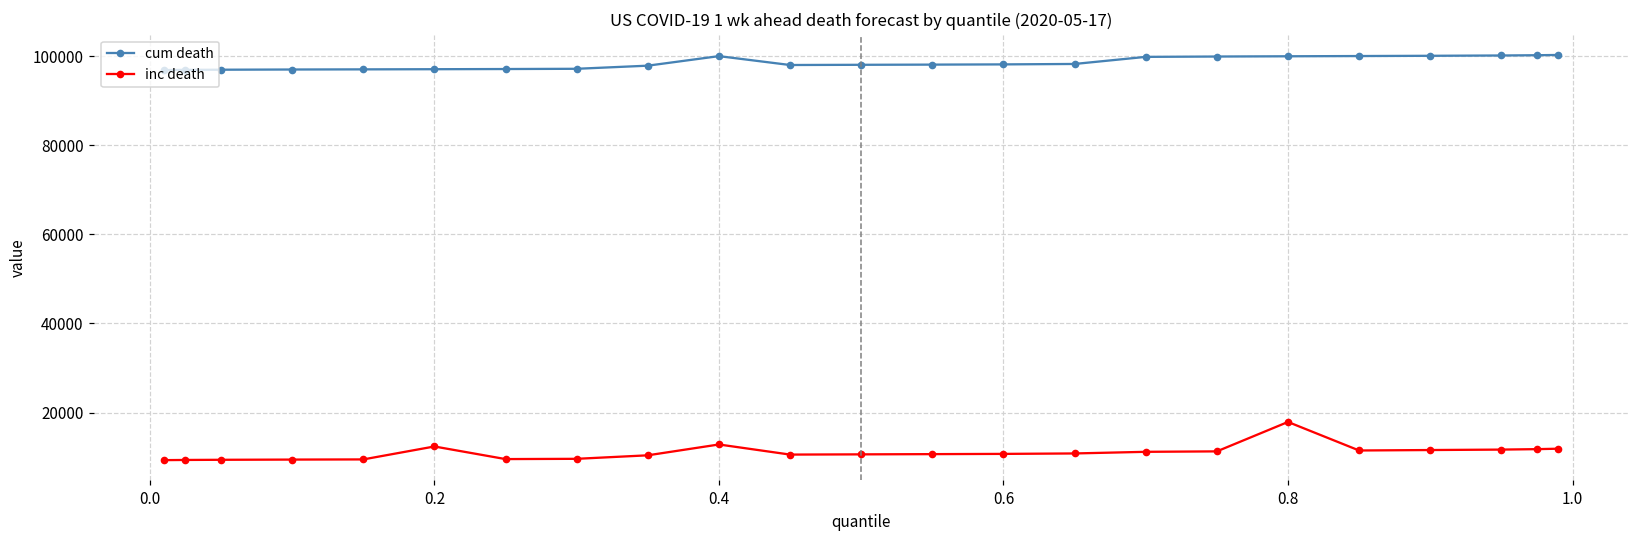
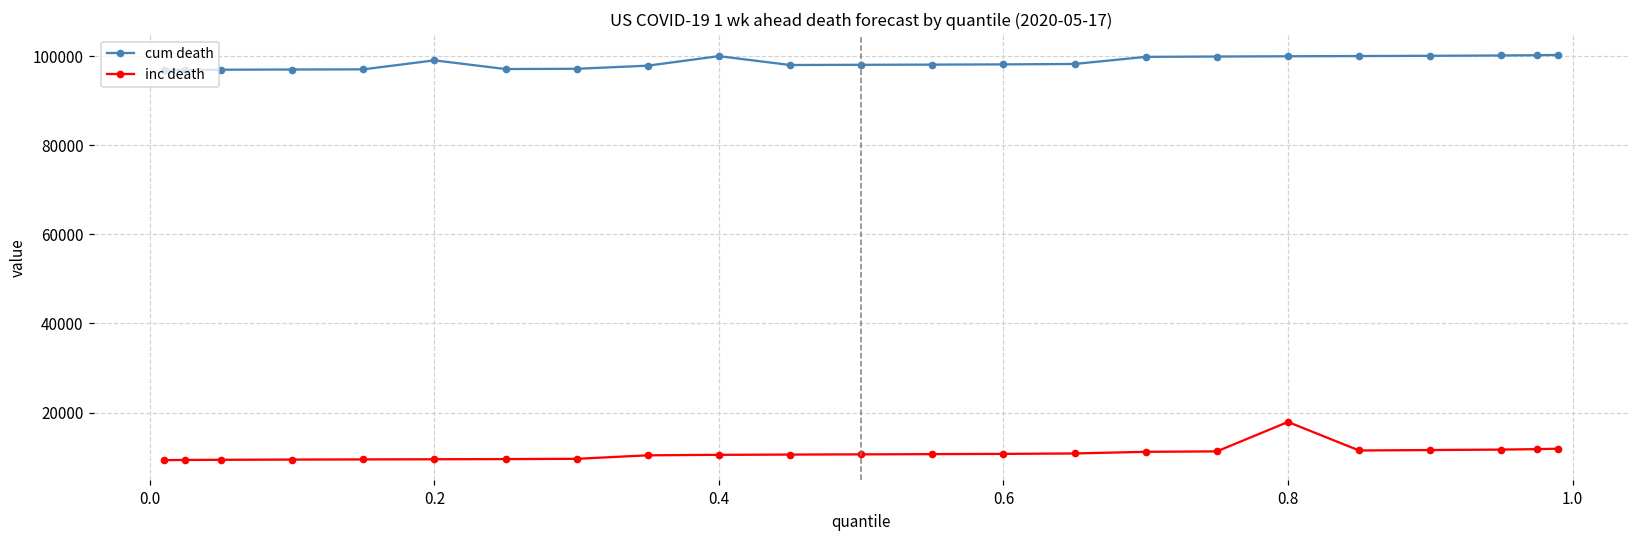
cum death, 0.2: 97000 -> 99000
inc death, 0.2: 12000 -> 10000
inc death, 0.4: 13000 -> 11000
